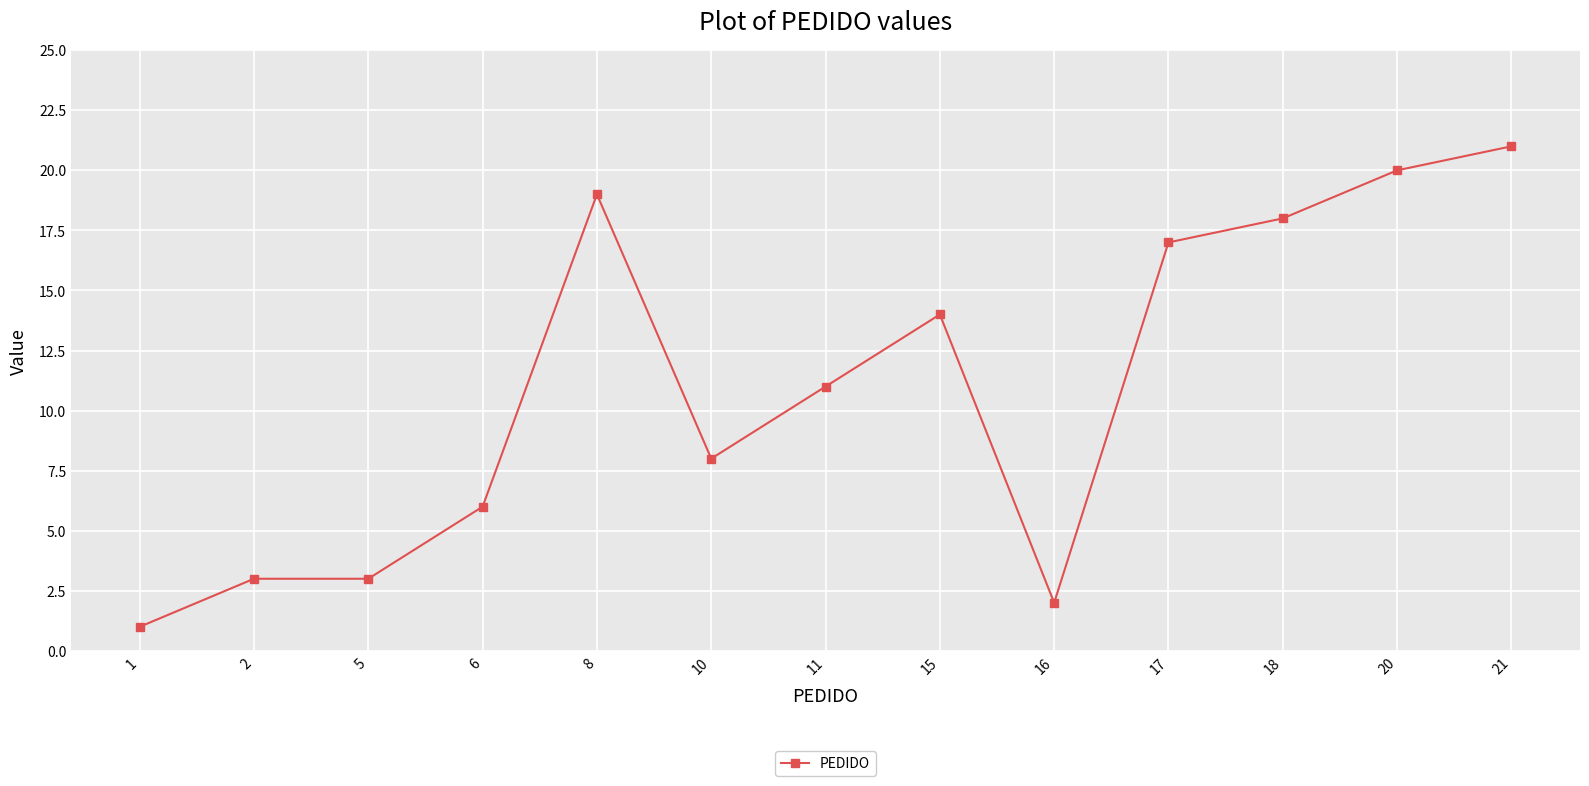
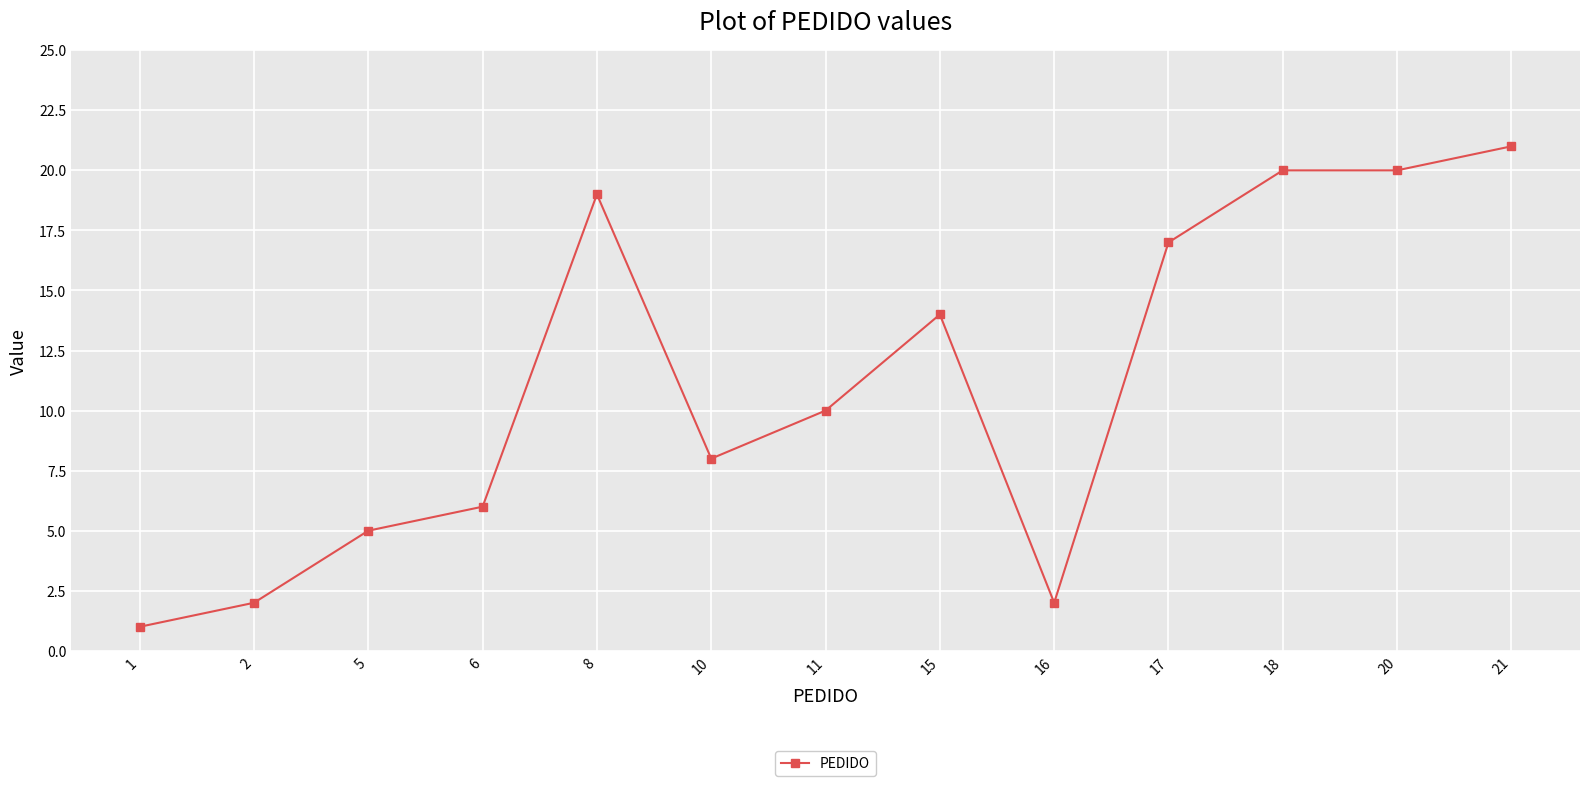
2: 3 -> 2
5: 3 -> 5
11: 11 -> 10
18: 18 -> 20
